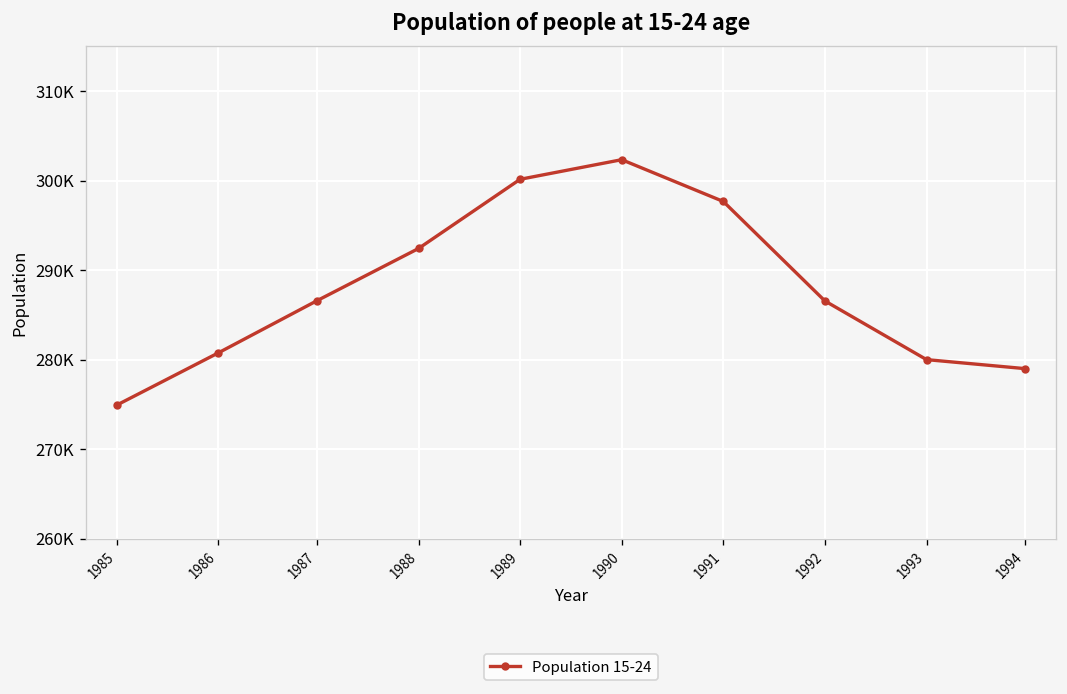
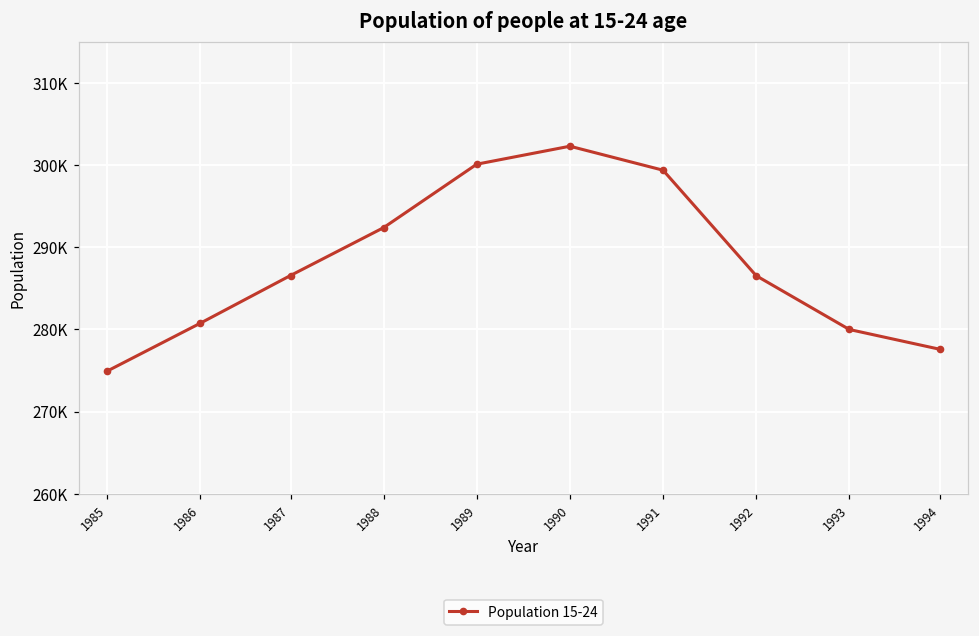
1991: 298000 -> 299000
1994: 279000 -> 278000
